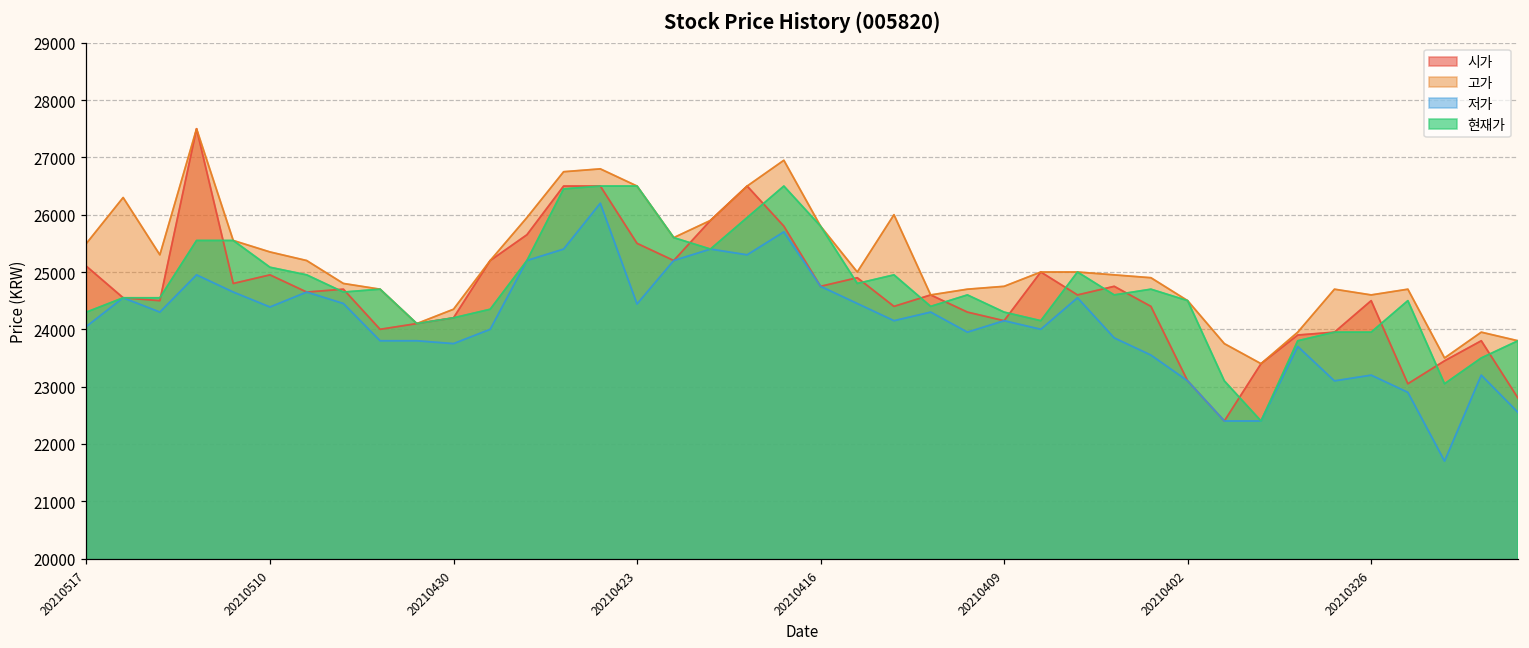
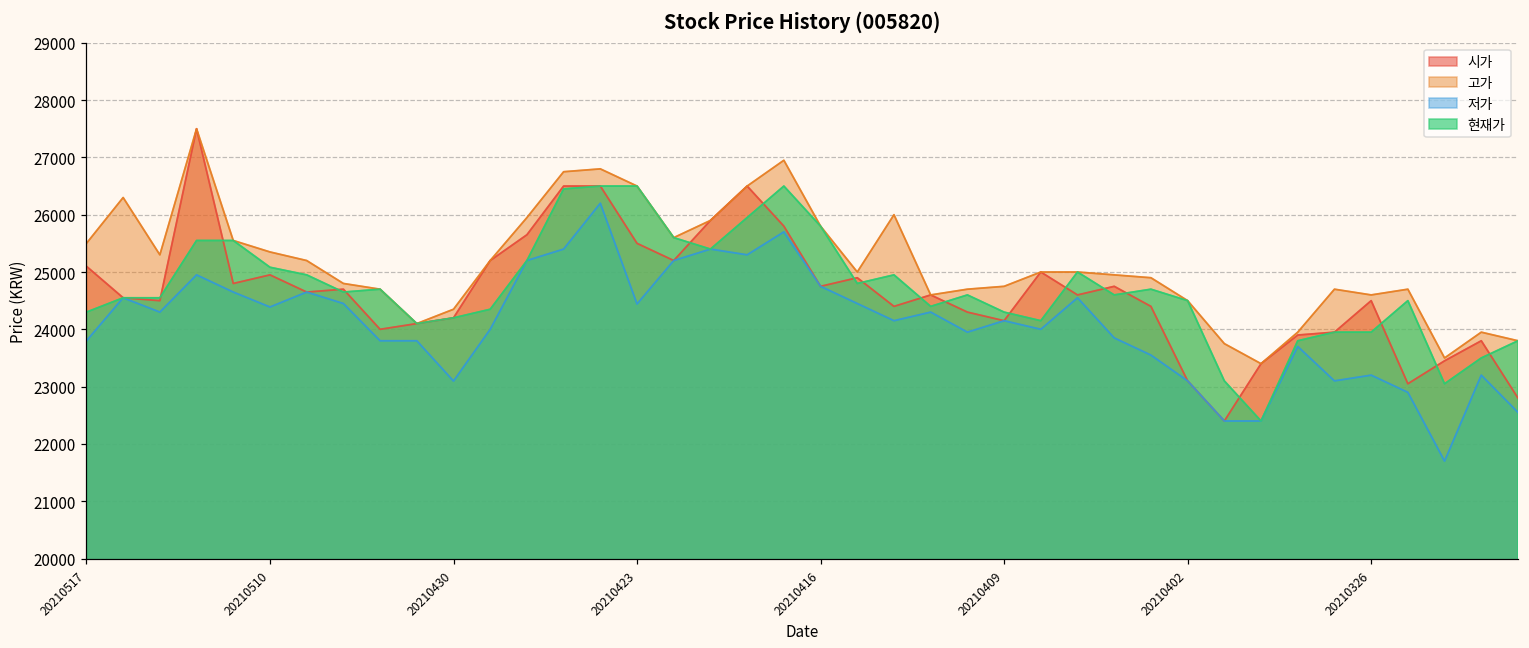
저가, 20210517: 24100 -> 23800
저가, 20210430: 23800 -> 23100
